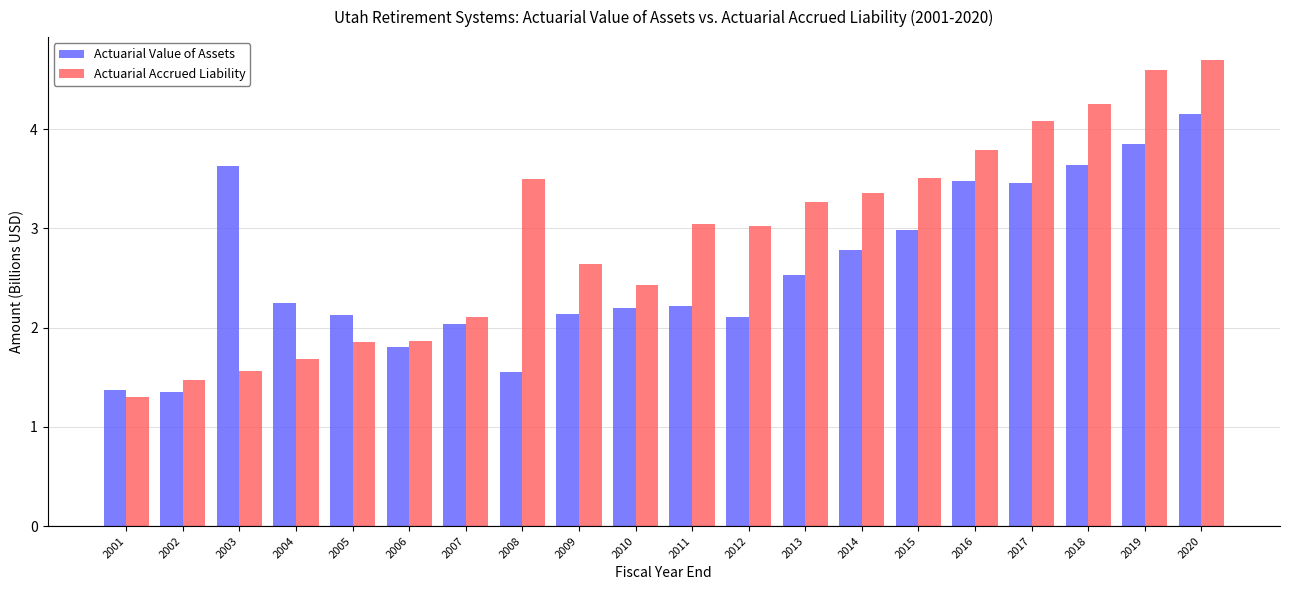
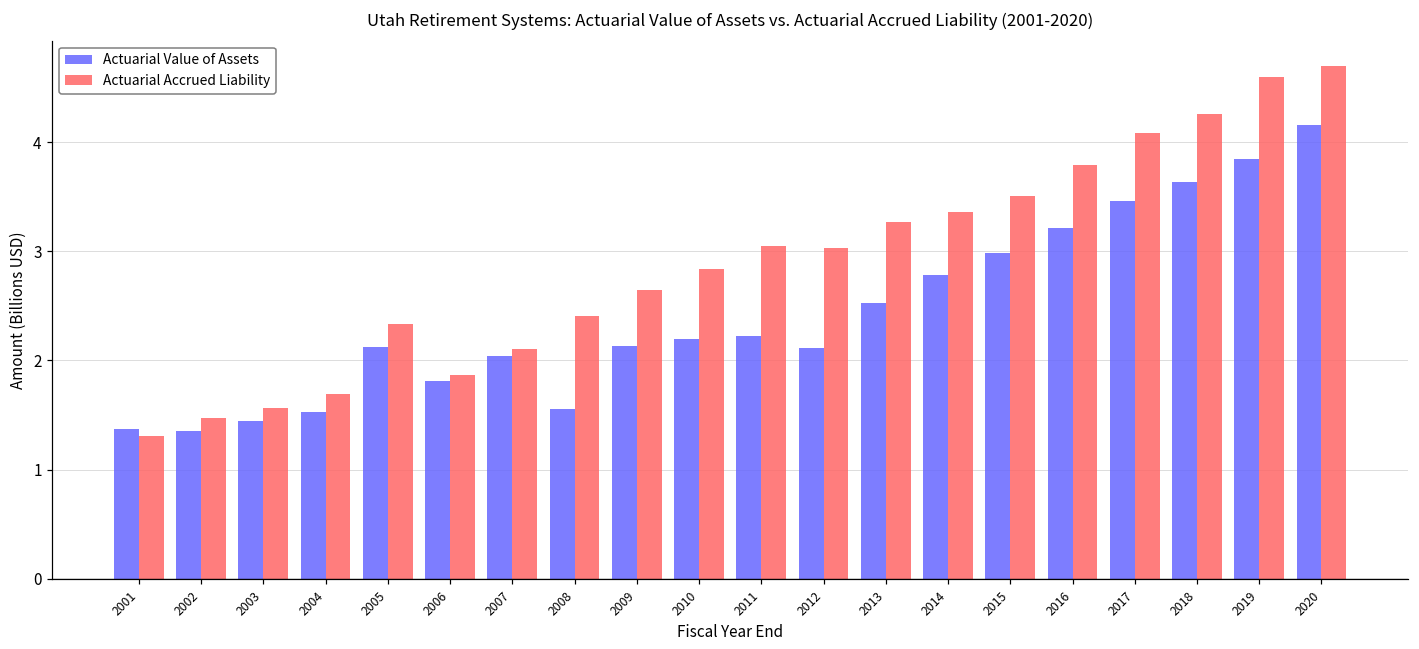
Actuarial Value of Assets, 2003: 3.6 -> 1.4
Actuarial Value of Assets, 2004: 2.3 -> 1.5
Actuarial Accrued Liability, 2005: 1.9 -> 2.3
Actuarial Accrued Liability, 2008: 3.5 -> 2.4
Actuarial Accrued Liability, 2010: 2.4 -> 2.8
Actuarial Value of Assets, 2016: 3.5 -> 3.2
